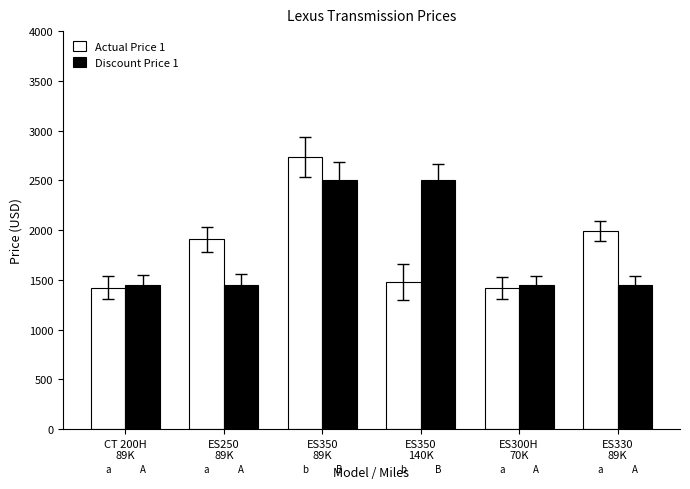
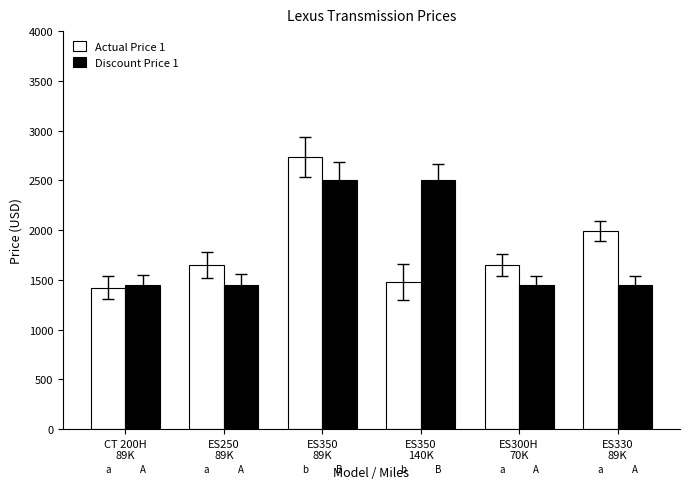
Actual Price 1, ES250 89K: 1900 -> 1700
Actual Price 1, ES300H 70K: 1400 -> 1700
